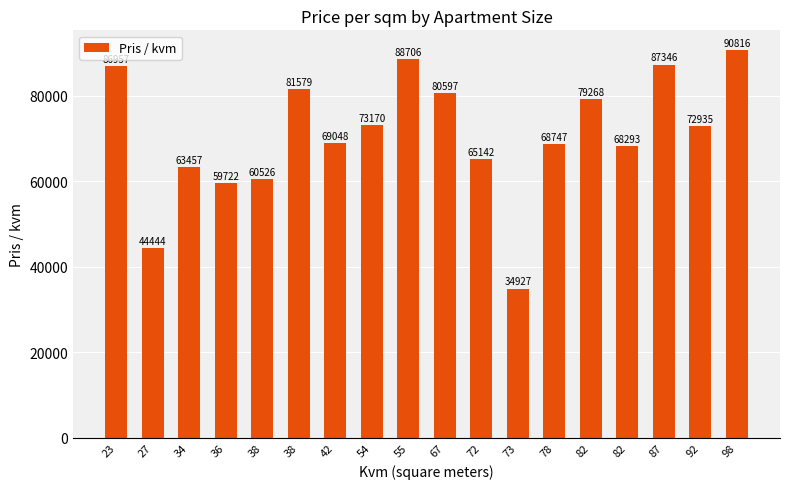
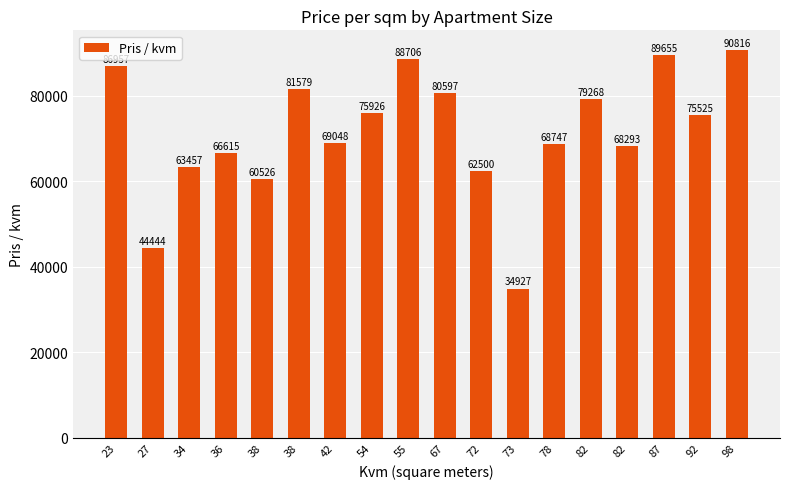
36: 59722 -> 66615
54: 73170 -> 75926
72: 65142 -> 62500
87: 87346 -> 89655
92: 72935 -> 75525
